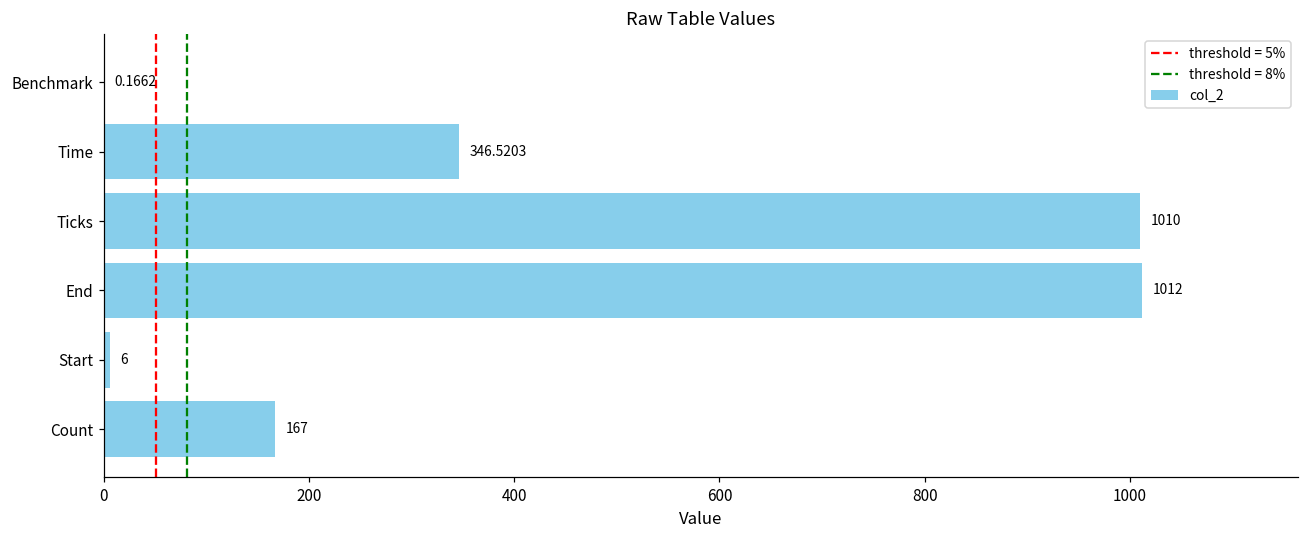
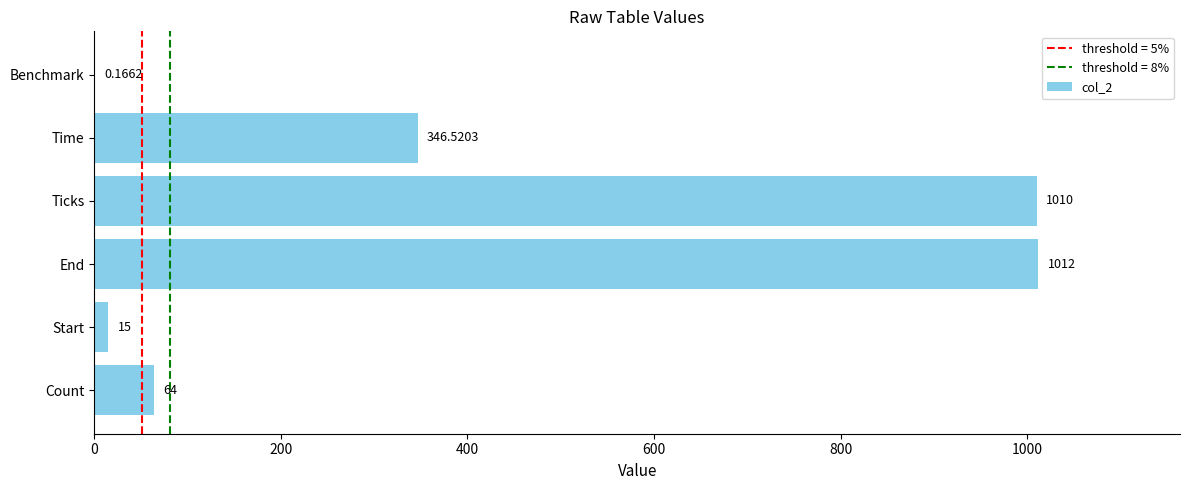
Start: 6 -> 15
Count: 167 -> 64
